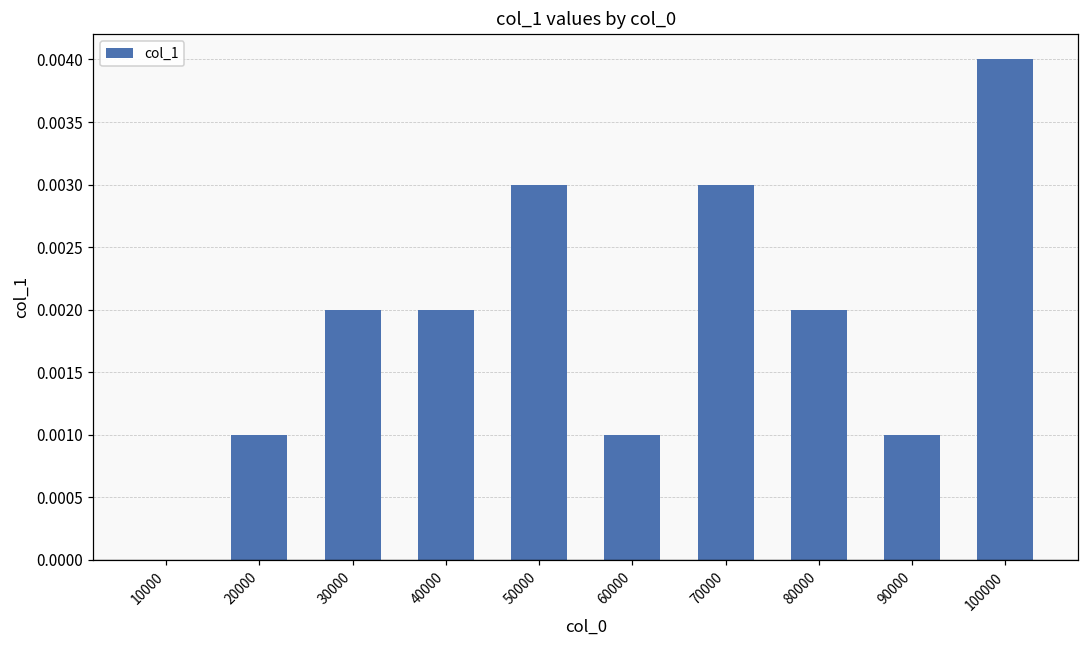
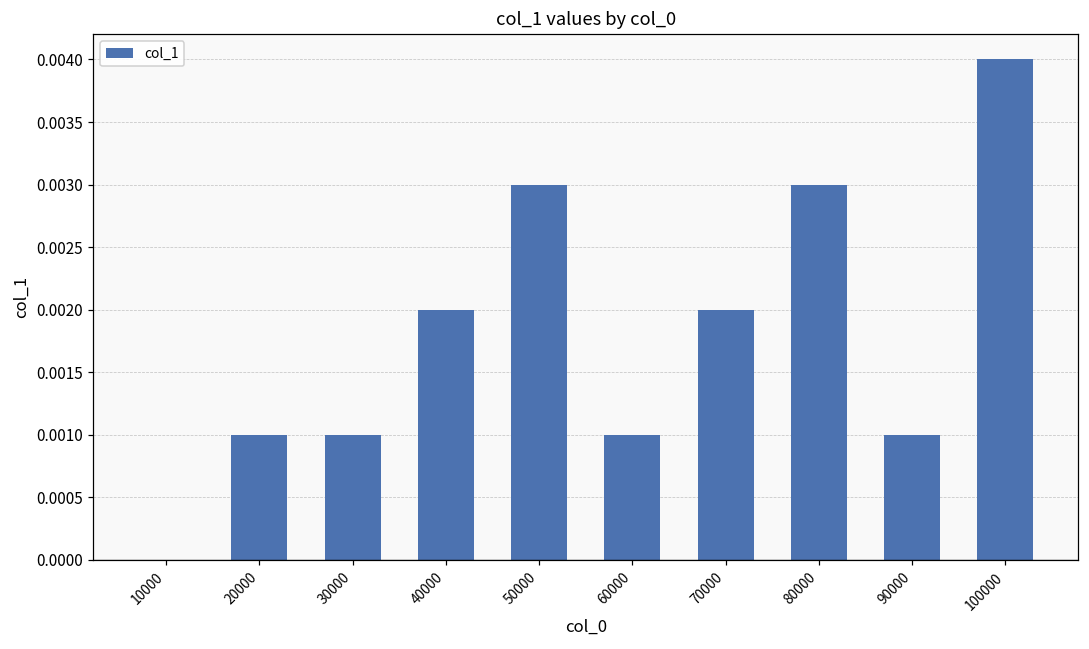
30000: 0.002 -> 0.001
70000: 0.003 -> 0.002
80000: 0.002 -> 0.003
